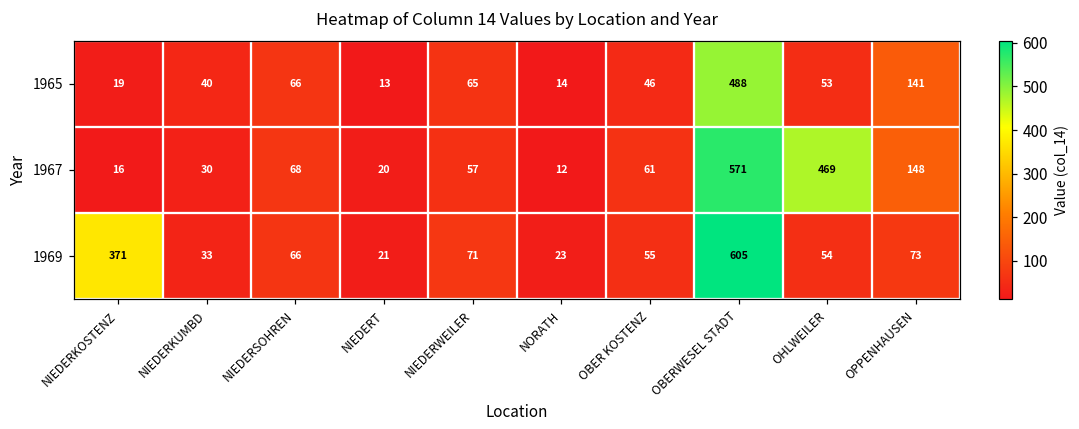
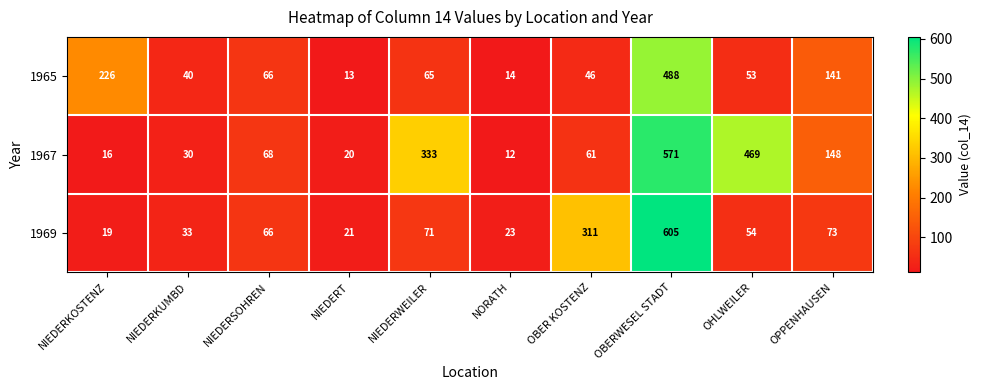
1965, NIEDERKOSTENZ: 19 -> 226
1967, NIEDERWEILER: 57 -> 333
1969, NIEDERKOSTENZ: 371 -> 19
1969, OBER KOSTENZ: 55 -> 311
